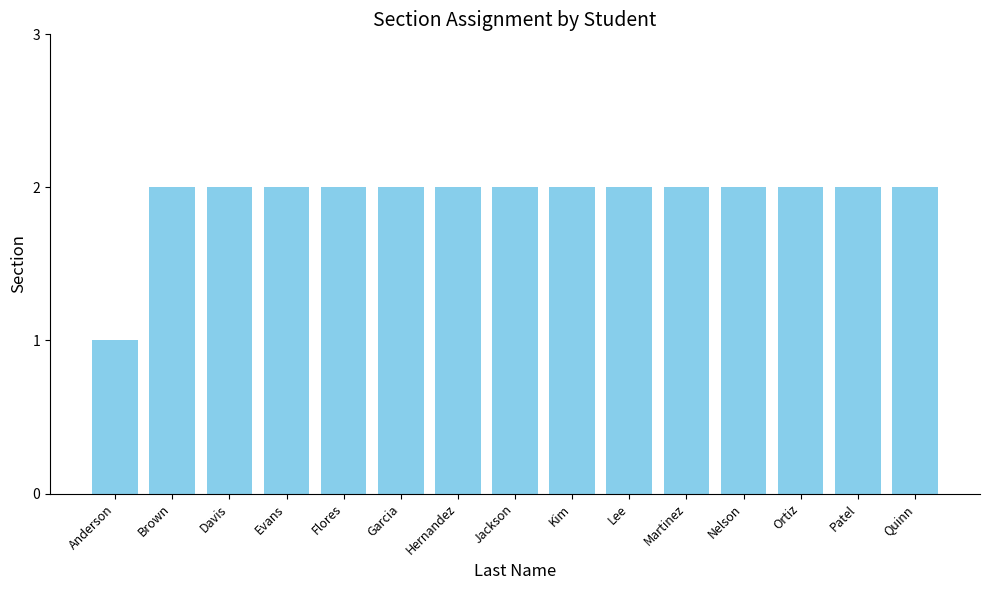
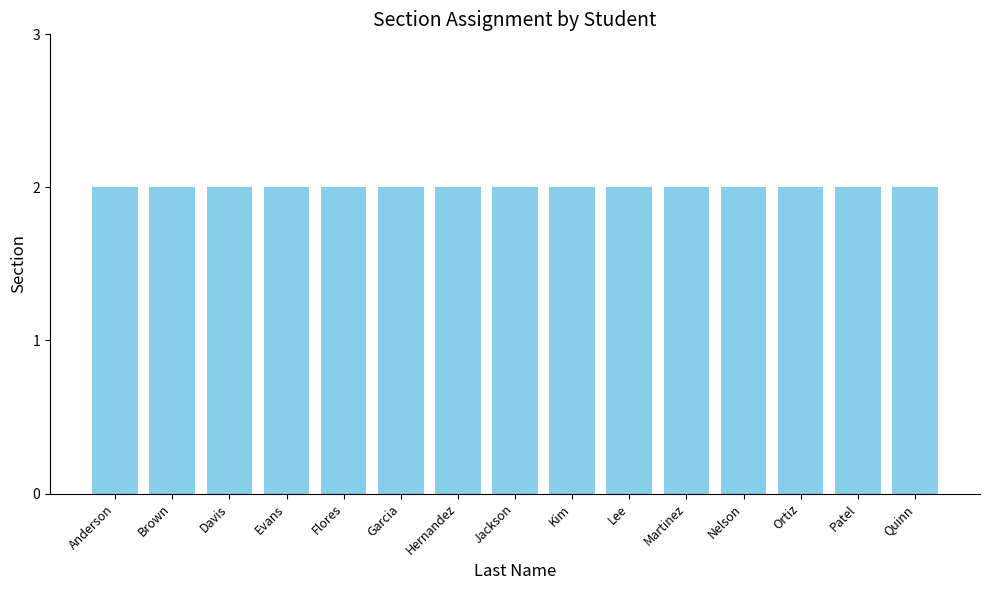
Anderson: 1 -> 2
